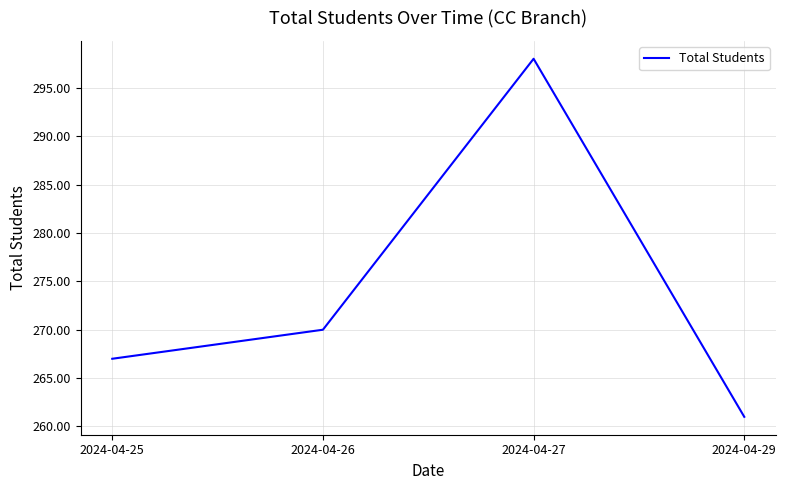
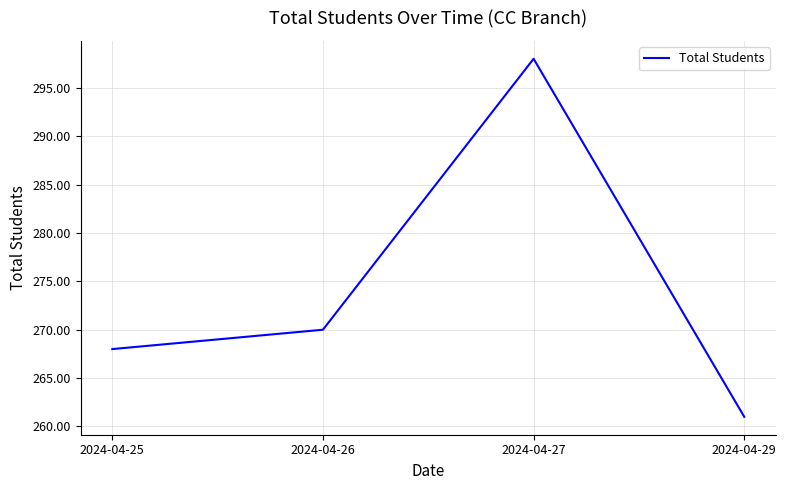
2024-04-25: 267 -> 268
